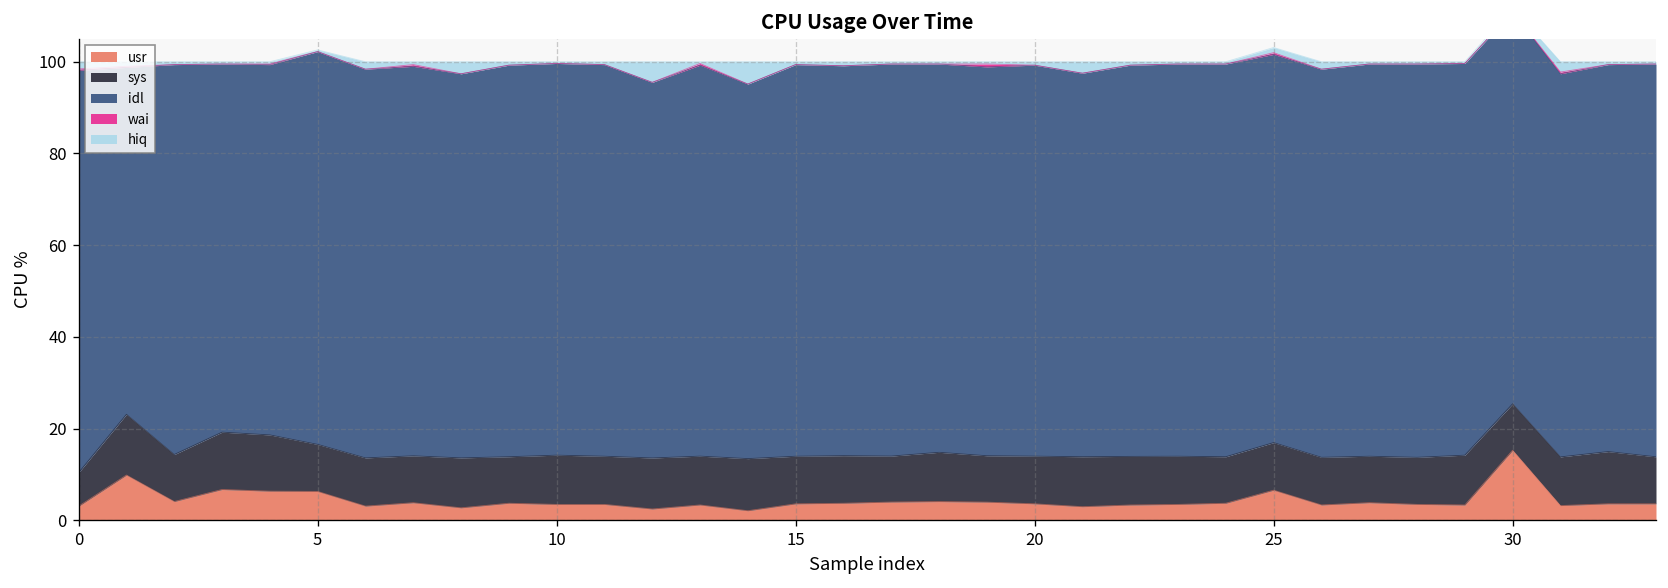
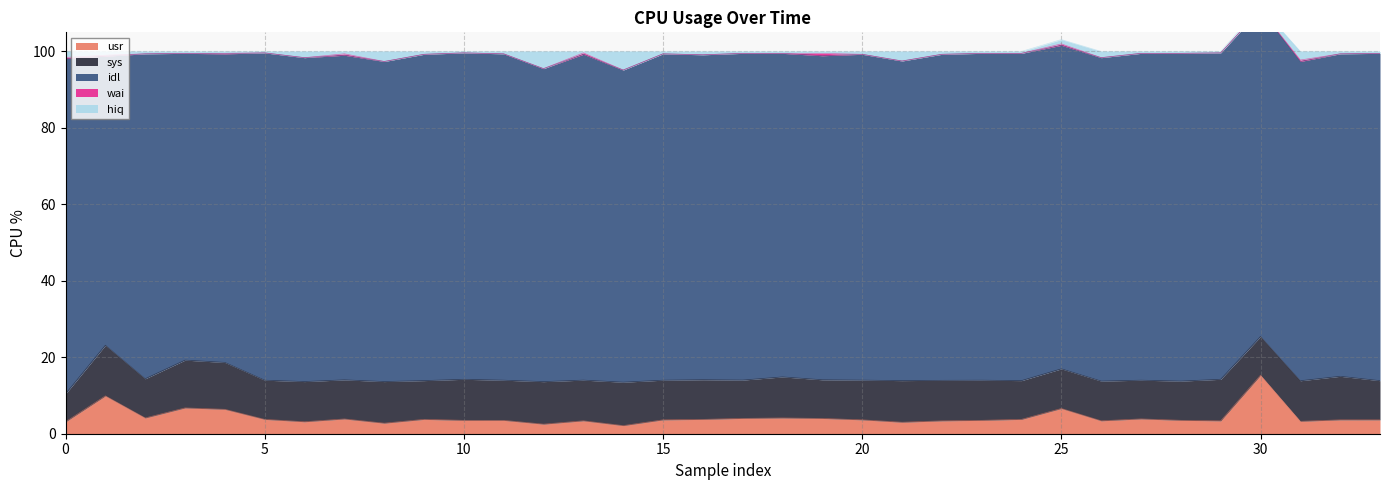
usr, 5: 6 -> 4
